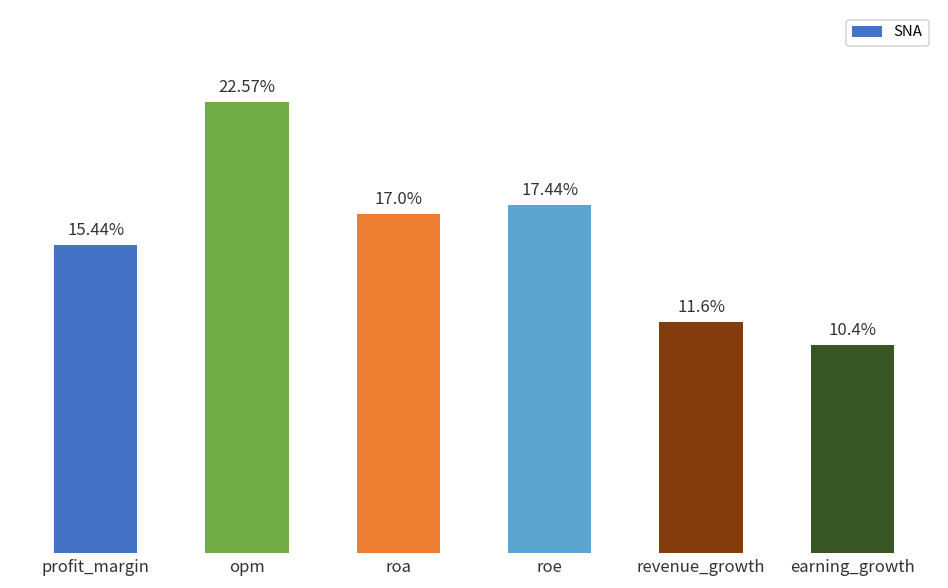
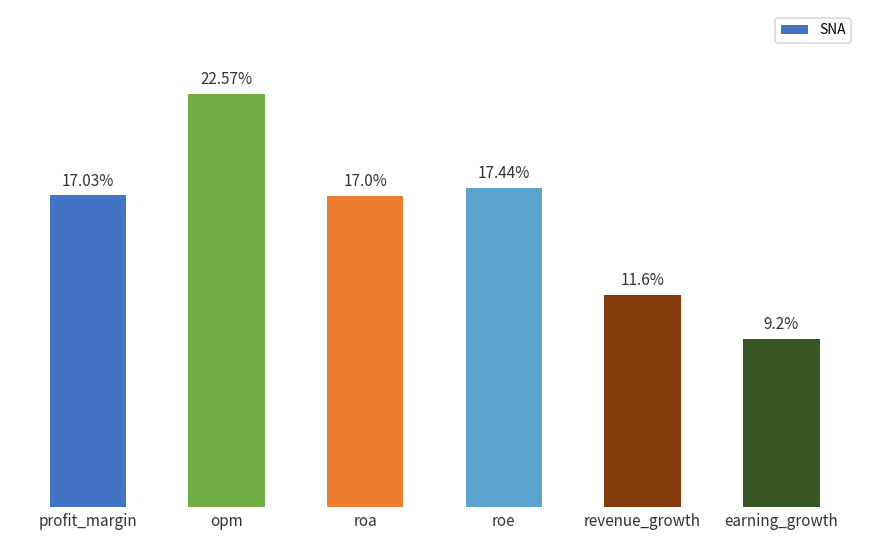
profit_margin: 15.44% -> 17.03%
earning_growth: 10.4% -> 9.2%
